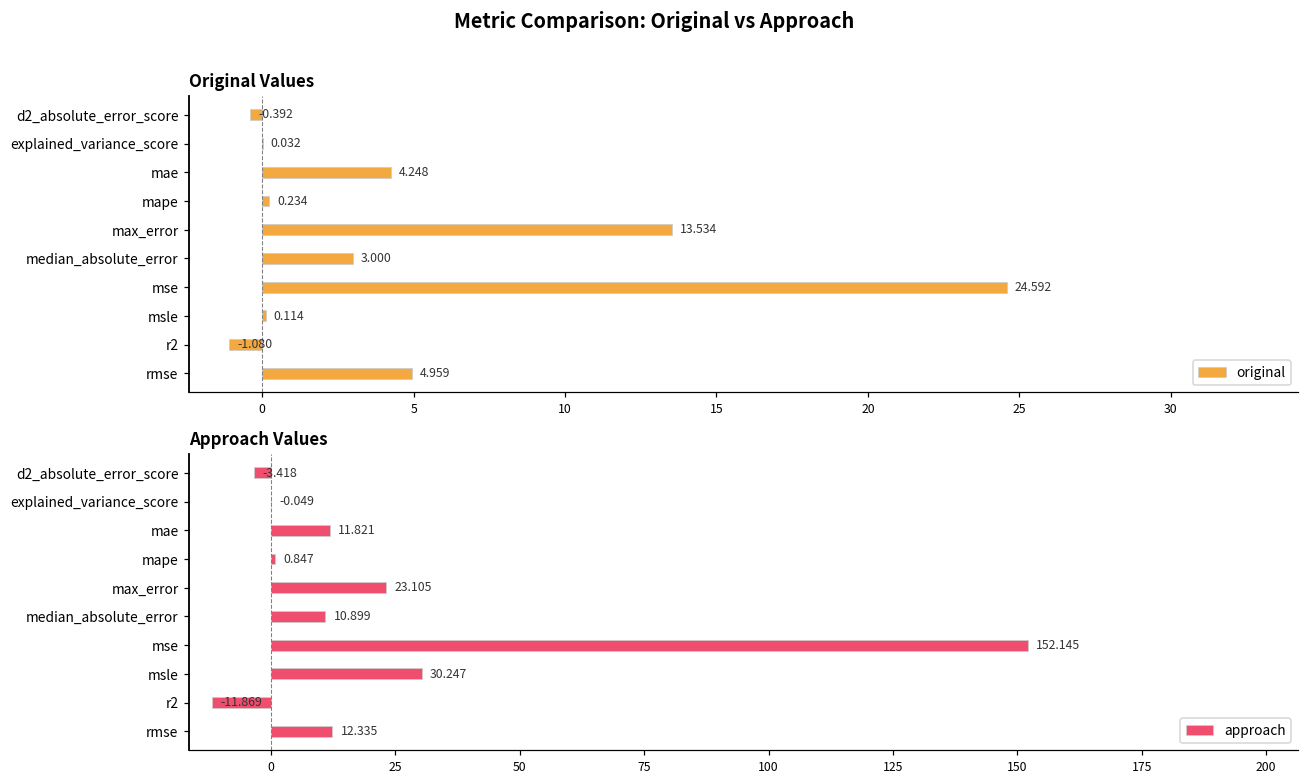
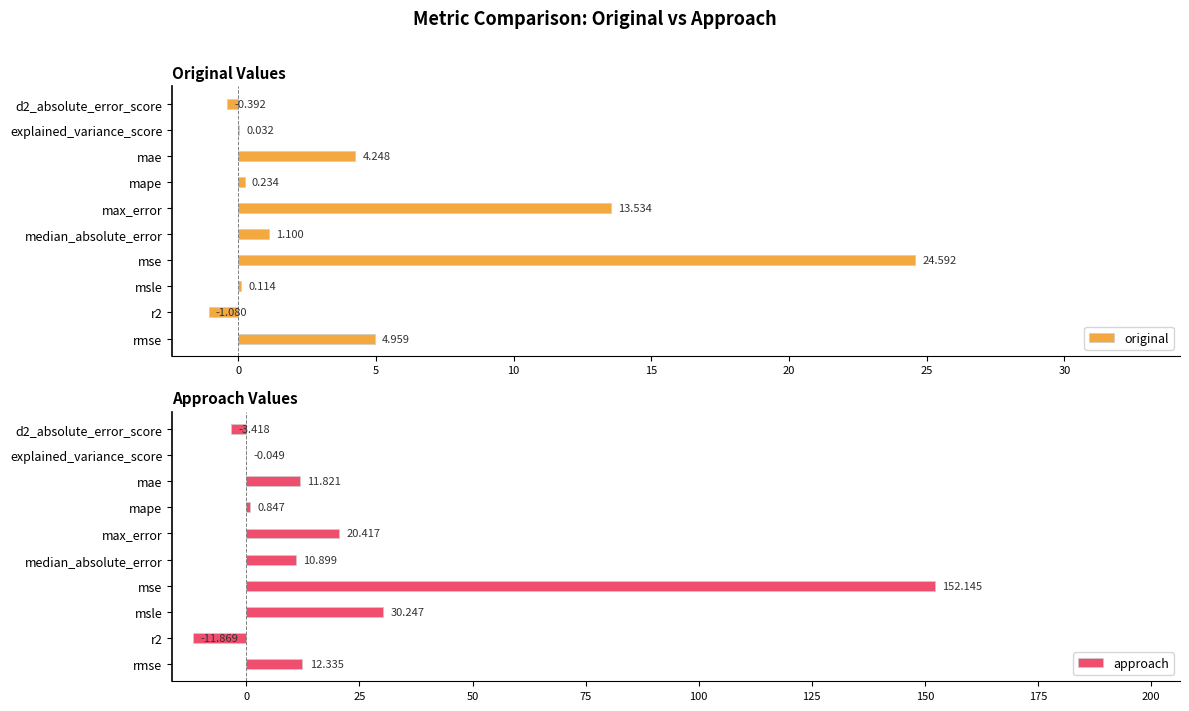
Original Values, median_absolute_error: 3.000 -> 1.100
Approach Values, max_error: 23.105 -> 20.417
